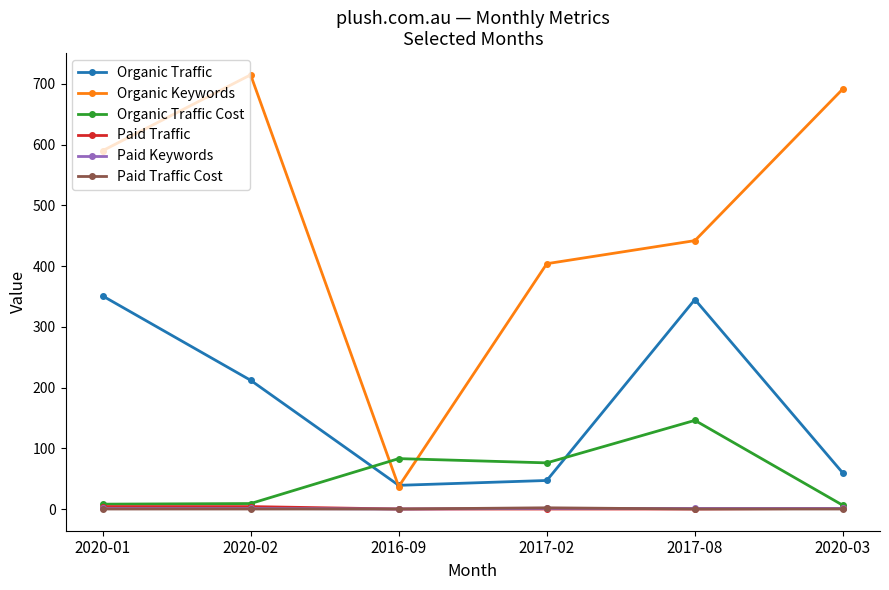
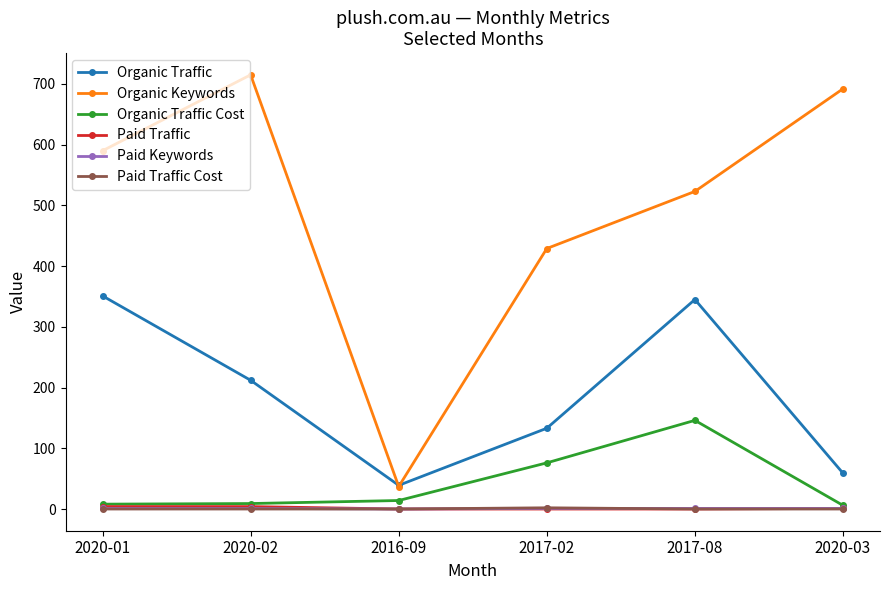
Organic Traffic Cost, 2016-09: 80 -> 10
Organic Traffic, 2017-02: 50 -> 130
Organic Keywords, 2017-02: 400 -> 430
Organic Keywords, 2017-08: 440 -> 520
